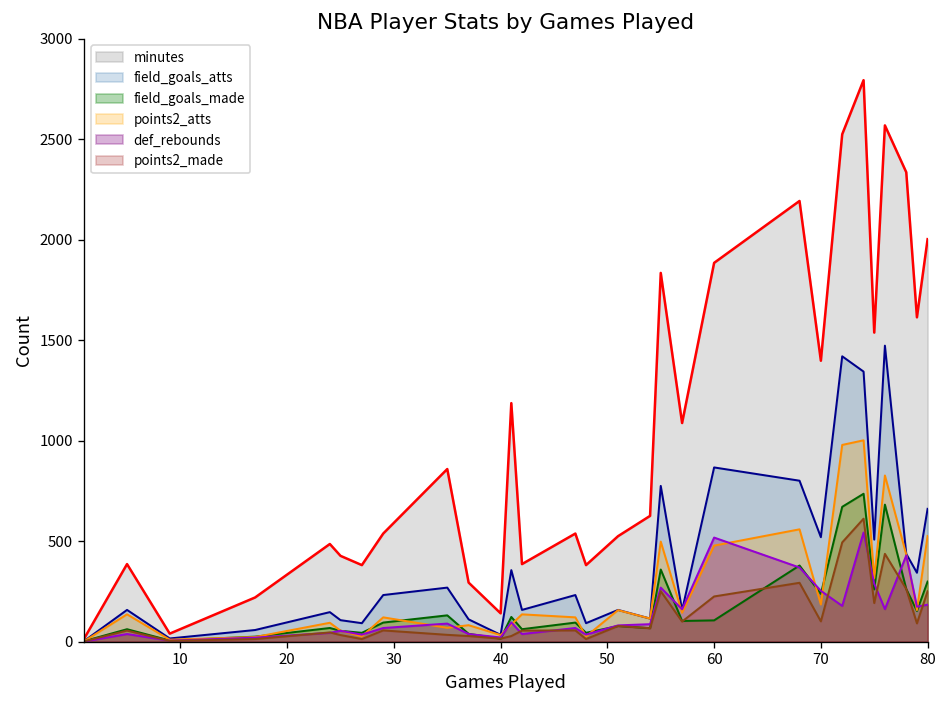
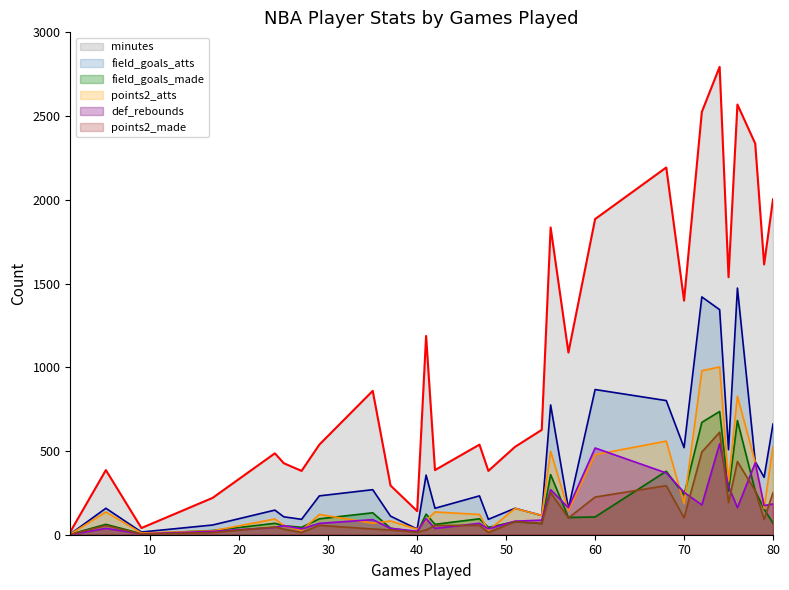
field_goals_made, 80: 300 -> 70
